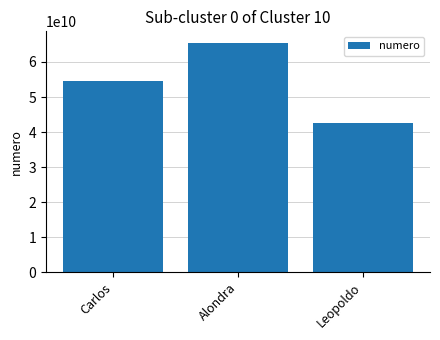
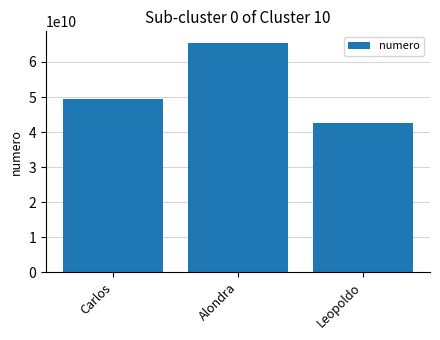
Carlos: 55000000000 -> 49000000000
